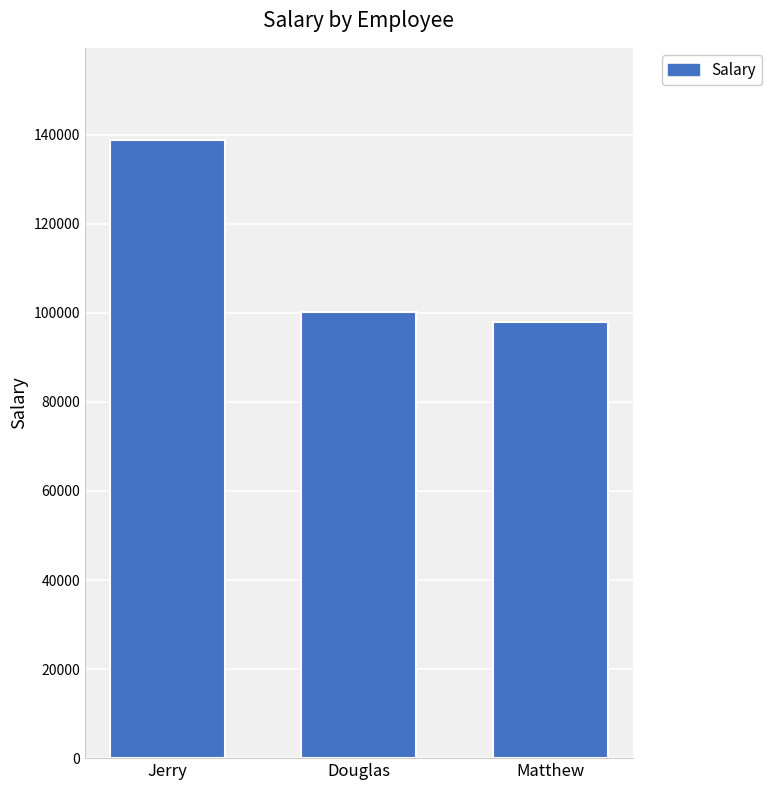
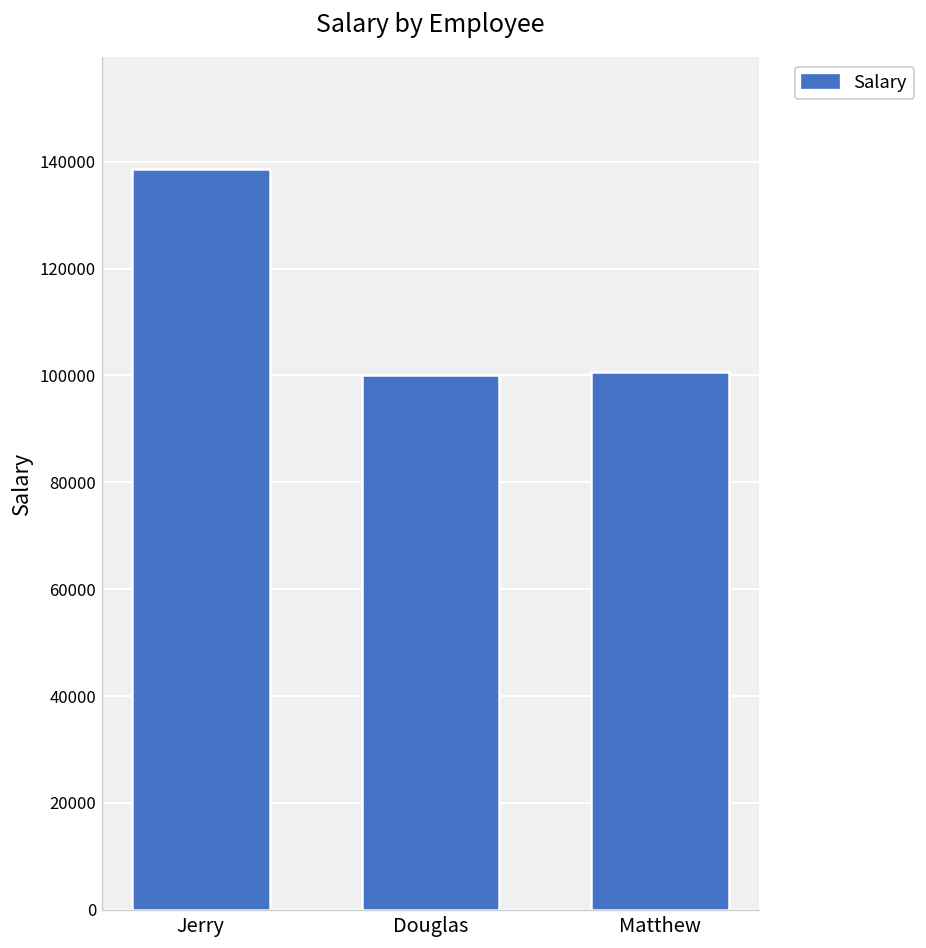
Matthew: 98000 -> 101000
